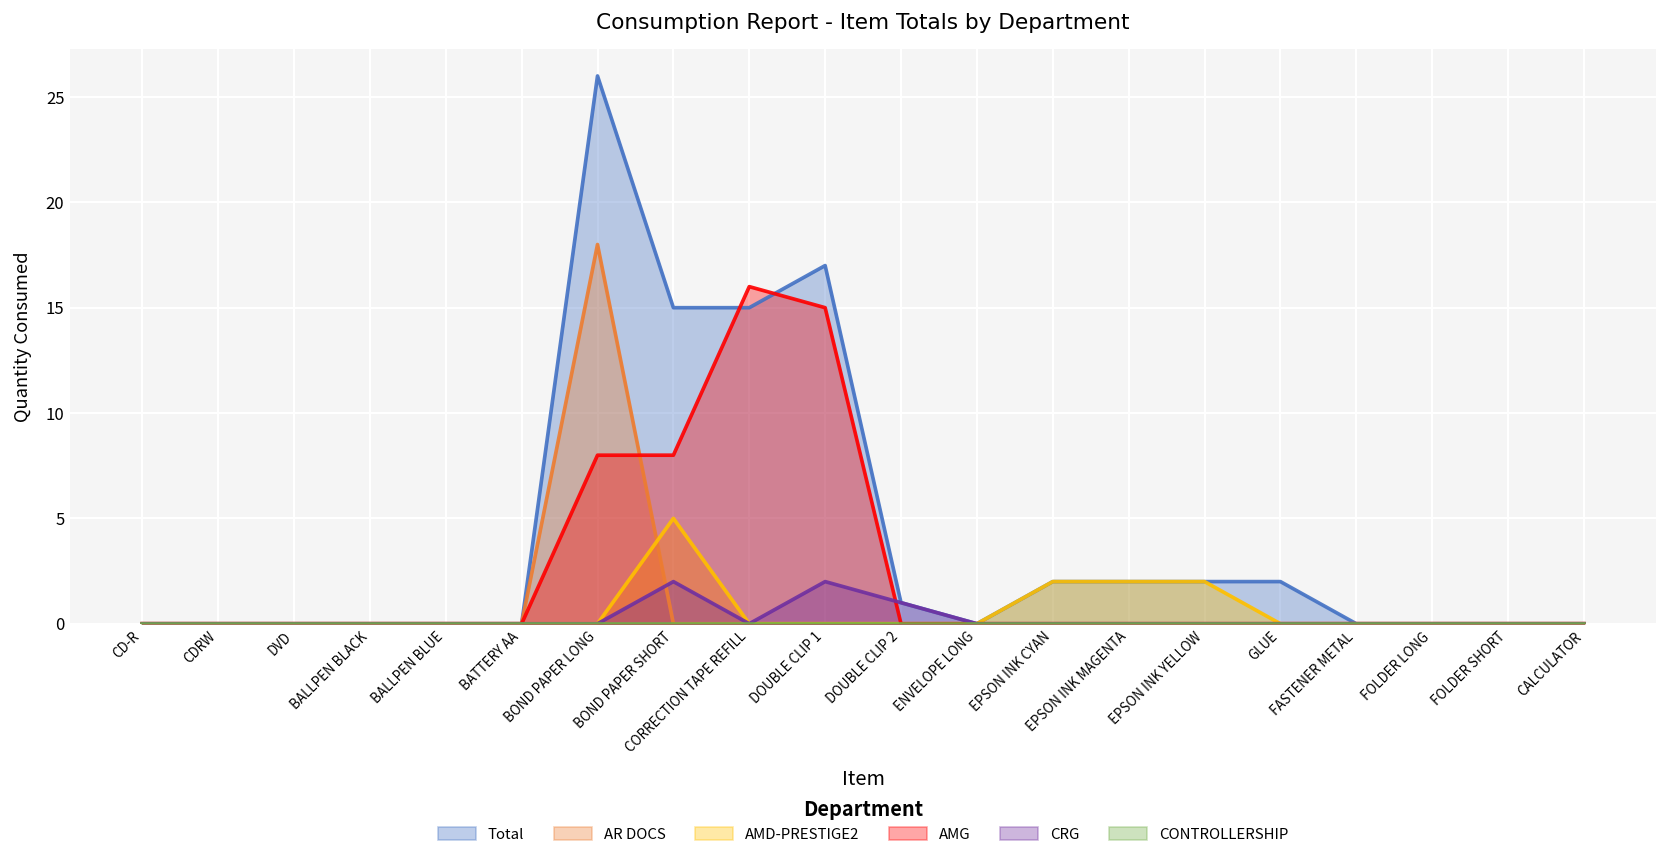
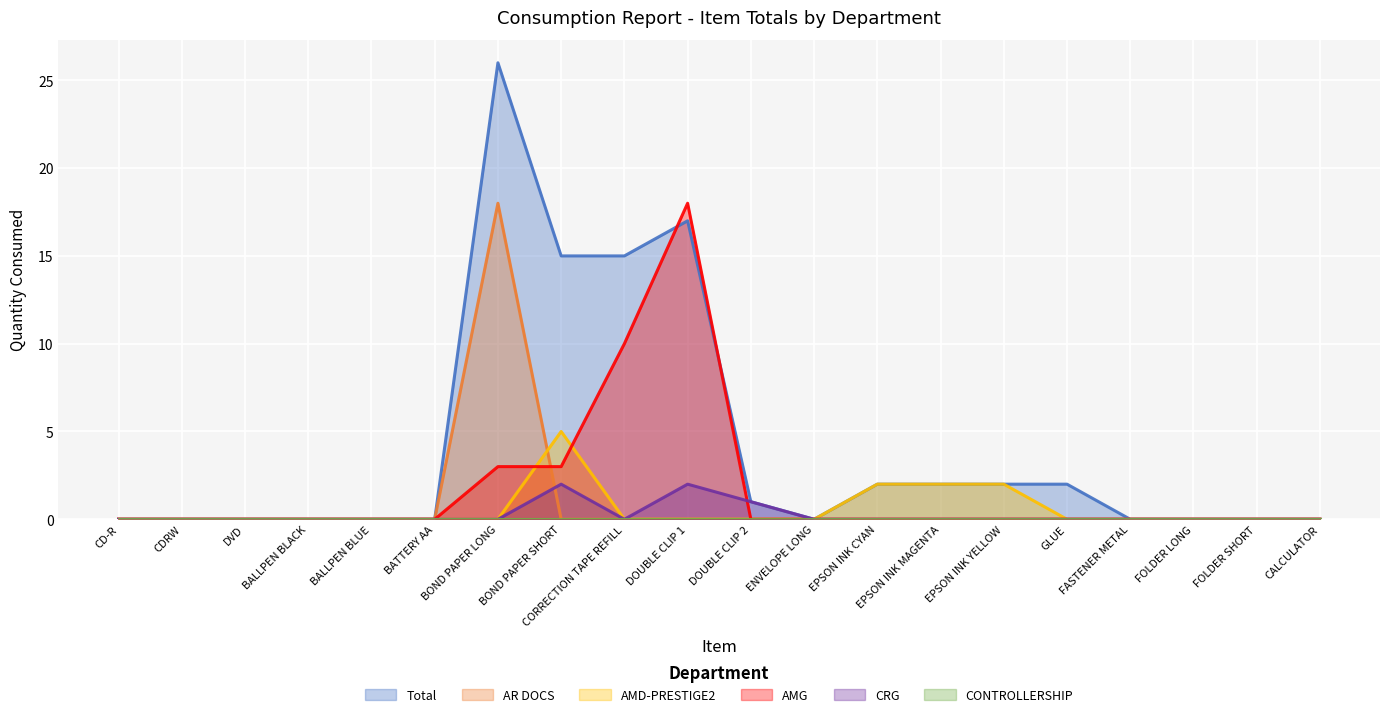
AMG, BOND PAPER LONG: 8 -> 3
AMG, BOND PAPER SHORT: 8 -> 3
AMG, CORRECTION TAPE REFILL: 16 -> 10
AMG, DOUBLE CLIP 1: 15 -> 18
